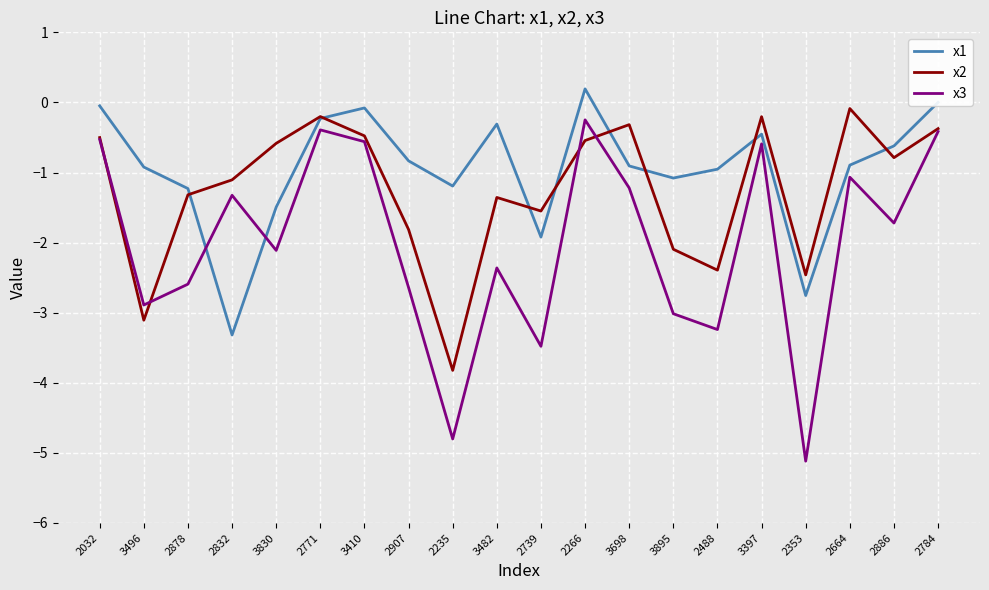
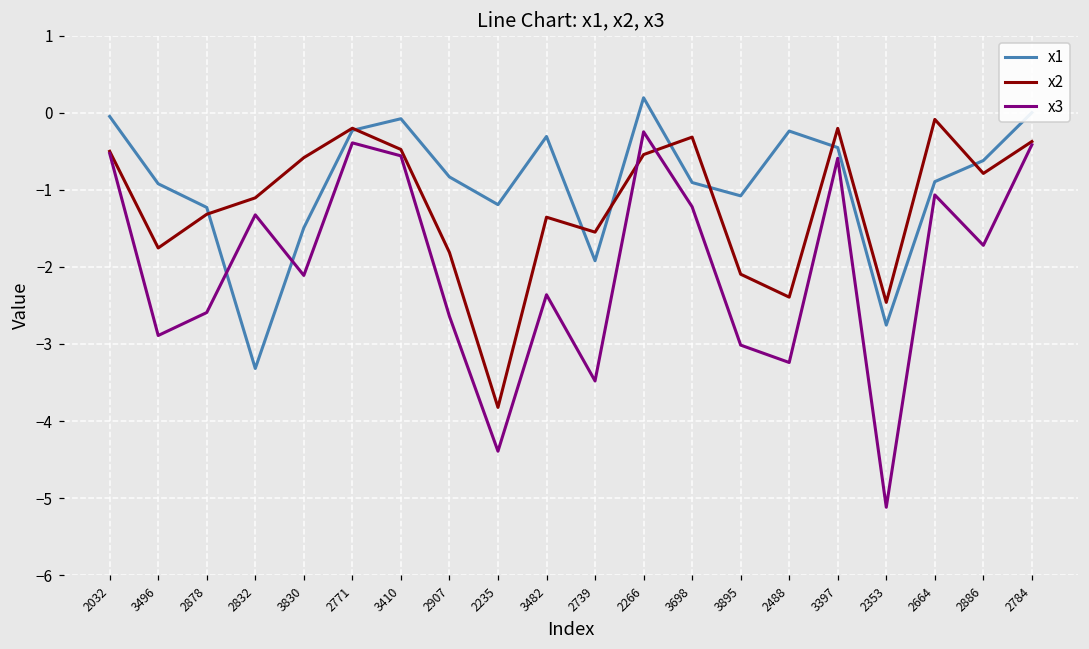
x2, 3496: -3.1 -> -1.8
x3, 2235: -4.8 -> -4.4
x1, 2488: -1.0 -> -0.2
